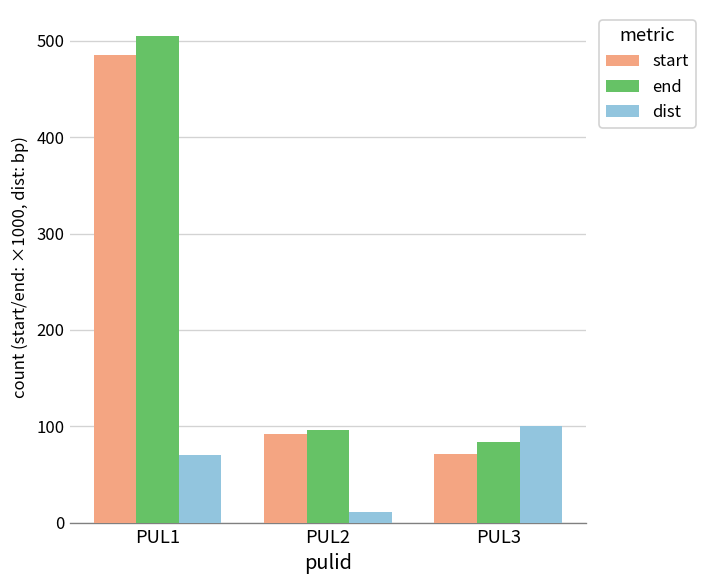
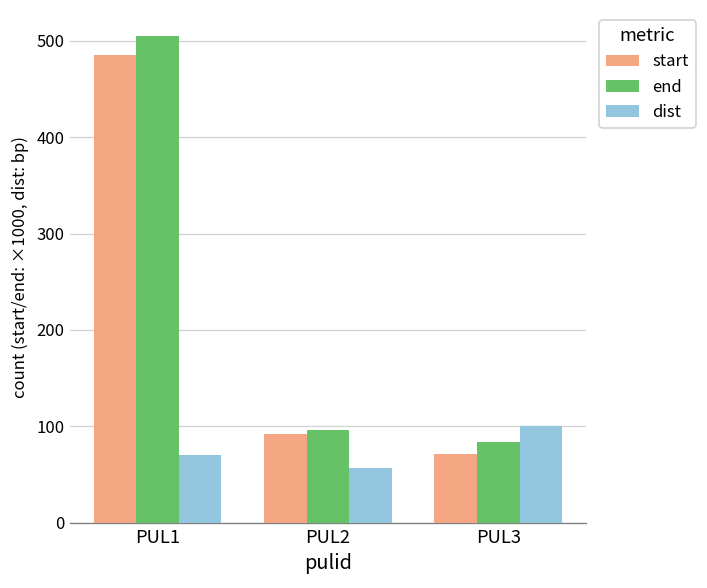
dist, PUL2: 10 -> 60
